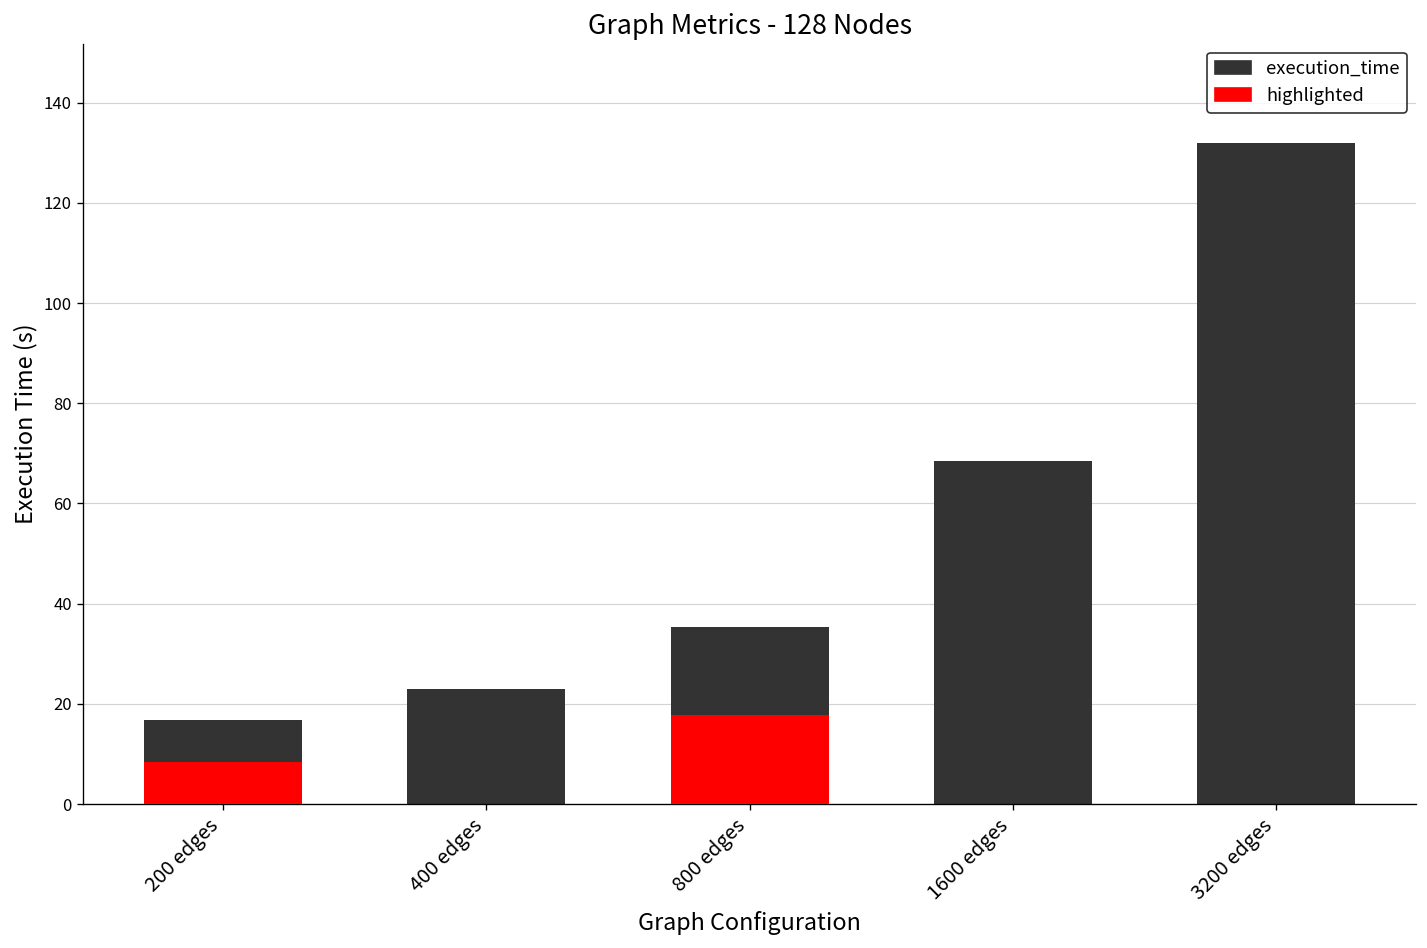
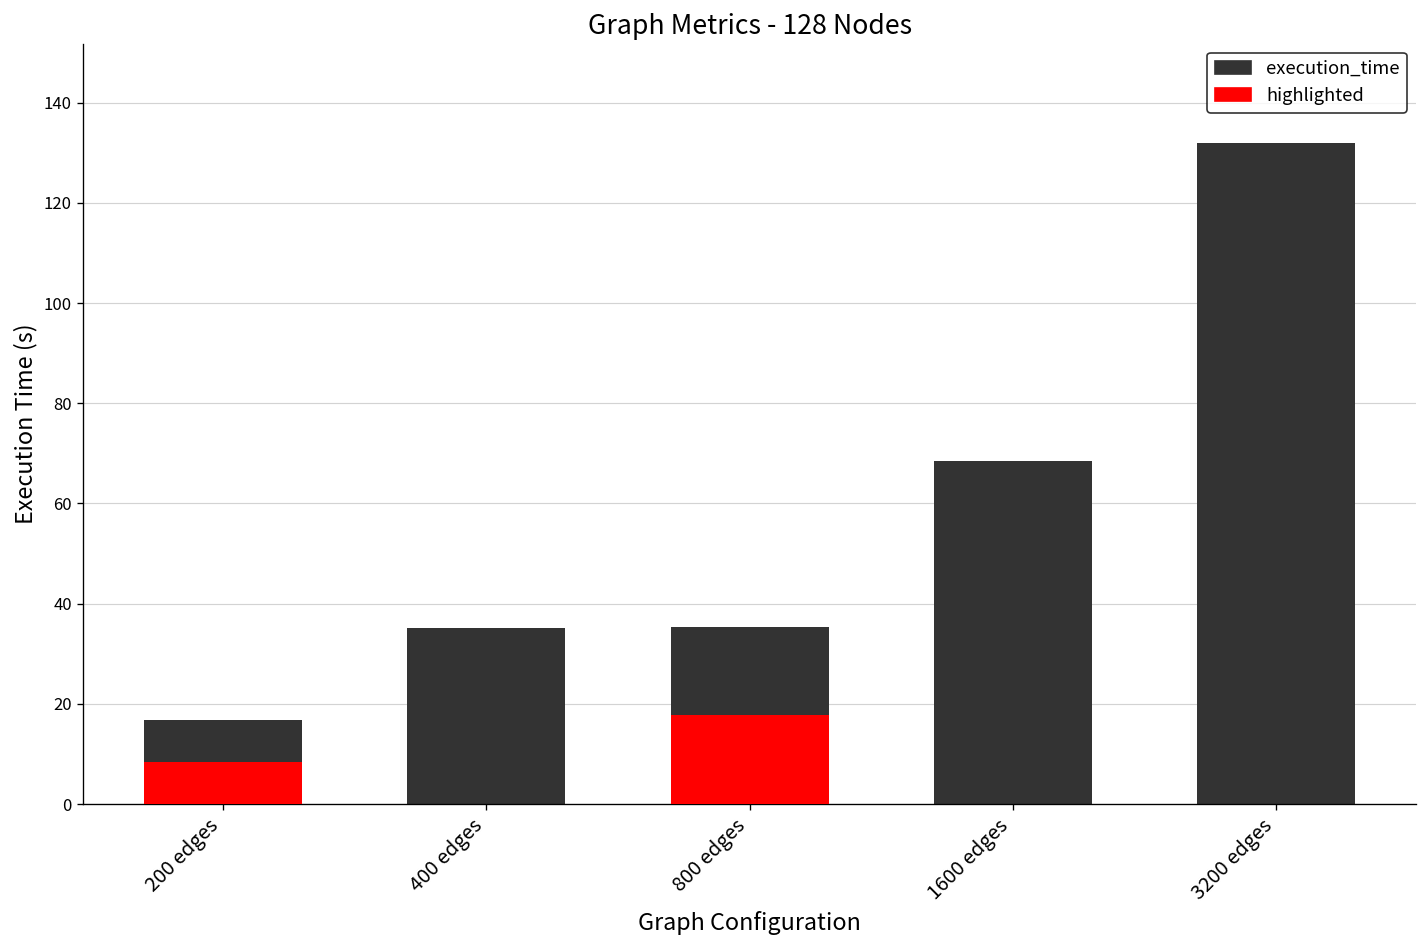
400 edges: 23 -> 35
